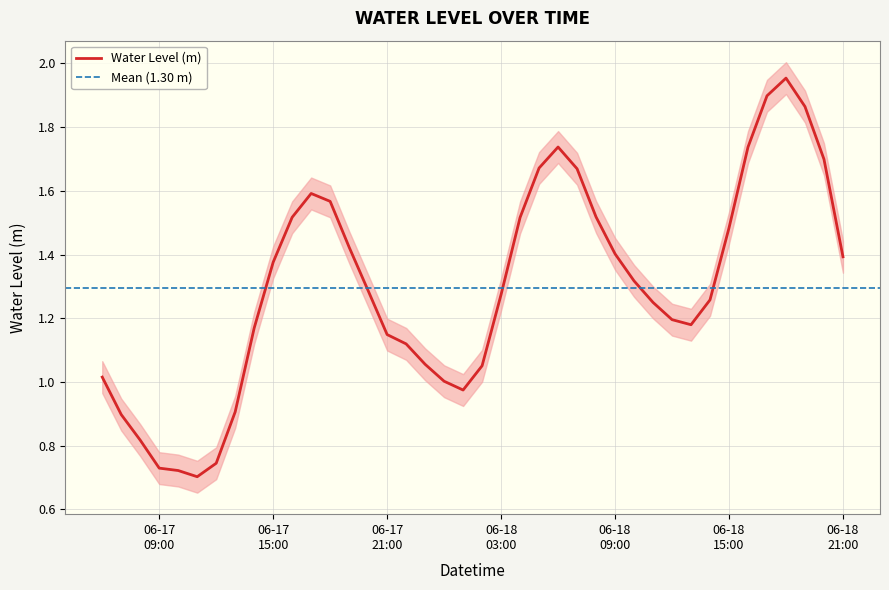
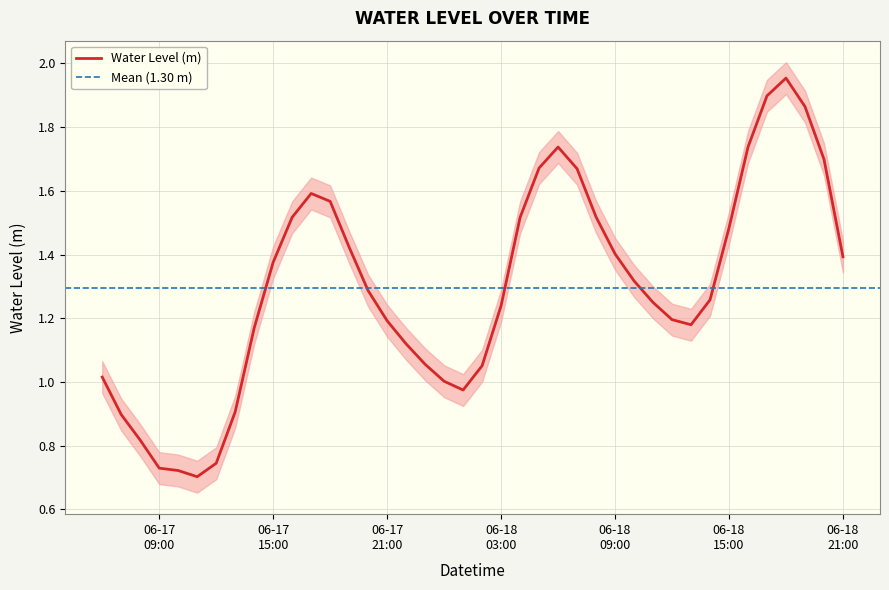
Water Level (m), 06-17 21:00: 1.15 -> 1.19
Water Level (m), 06-18 03:00: 1.27 -> 1.24
